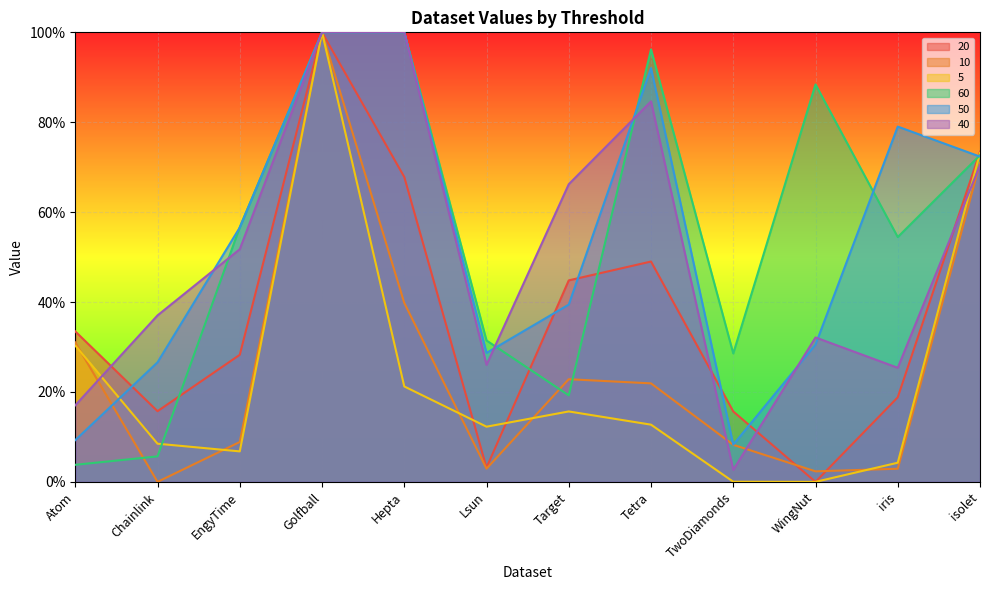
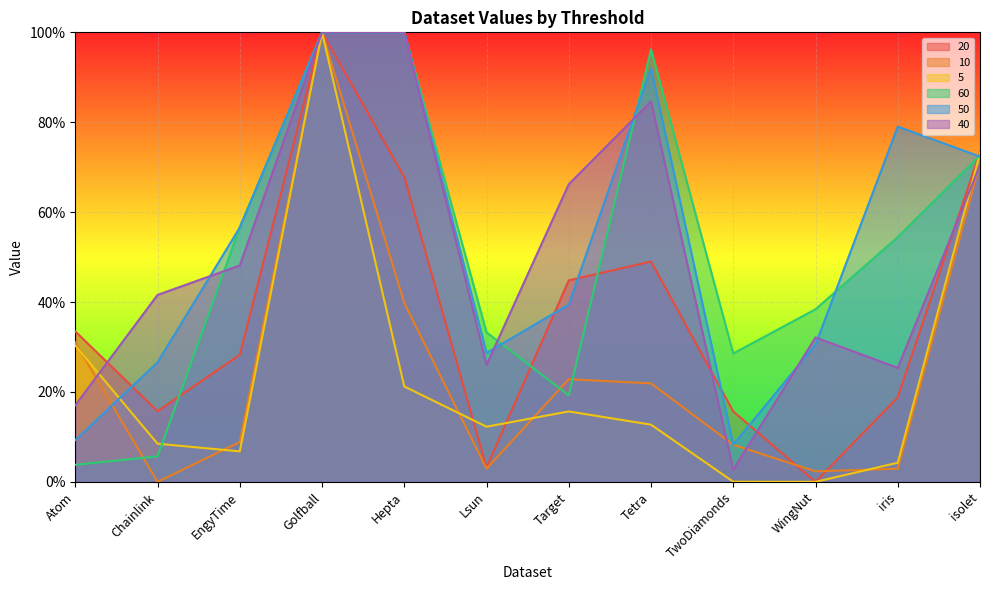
40, Chainlink: 37% -> 42%
40, EngyTime: 52% -> 48%
60, Lsun: 31% -> 33%
60, WingNut: 88% -> 38%
